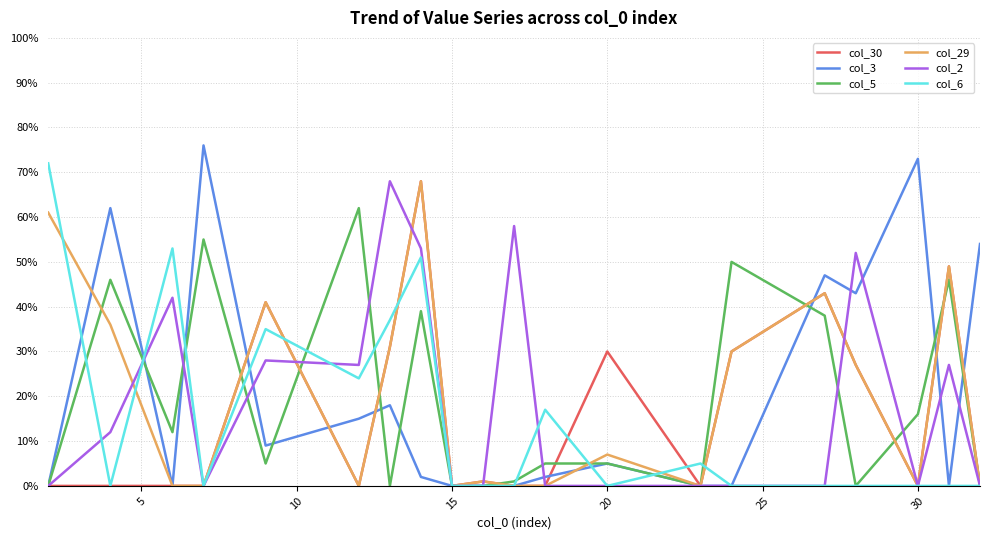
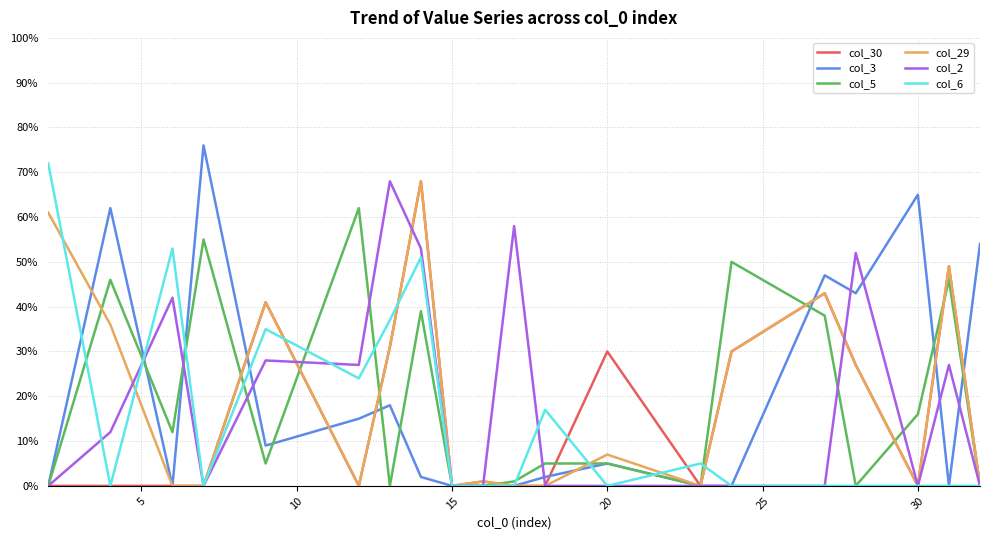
col_3, 30: 73% -> 65%
